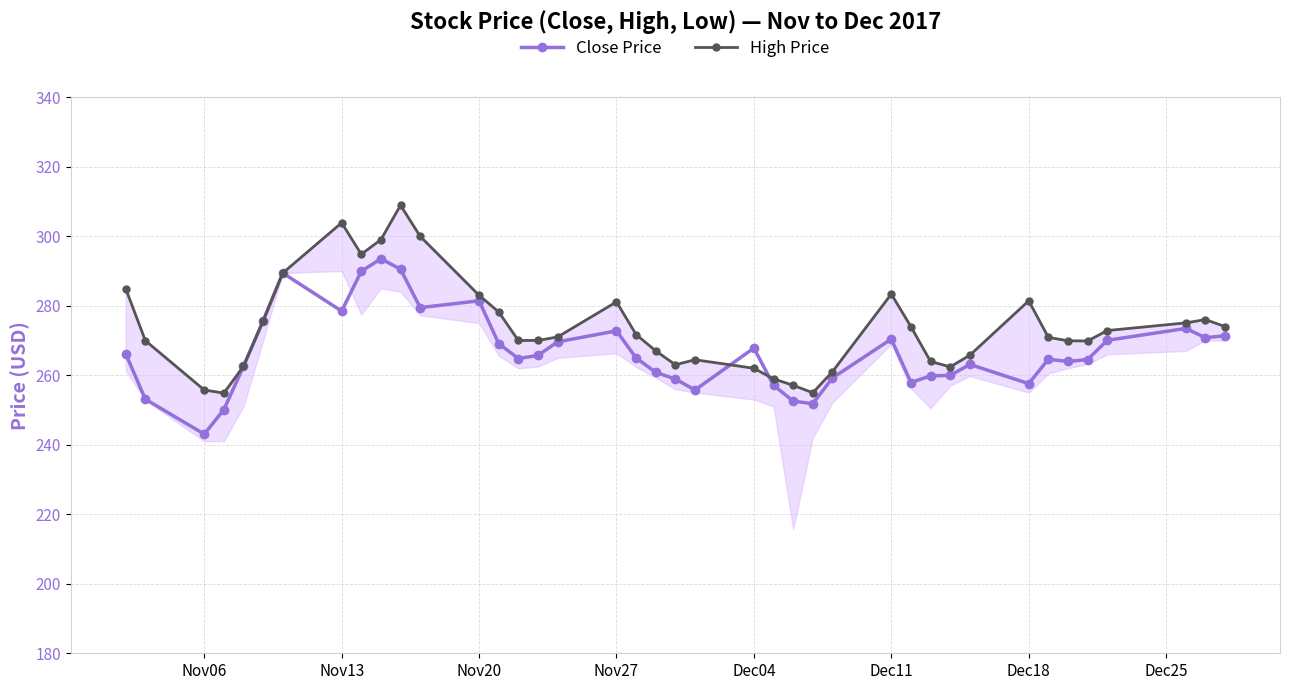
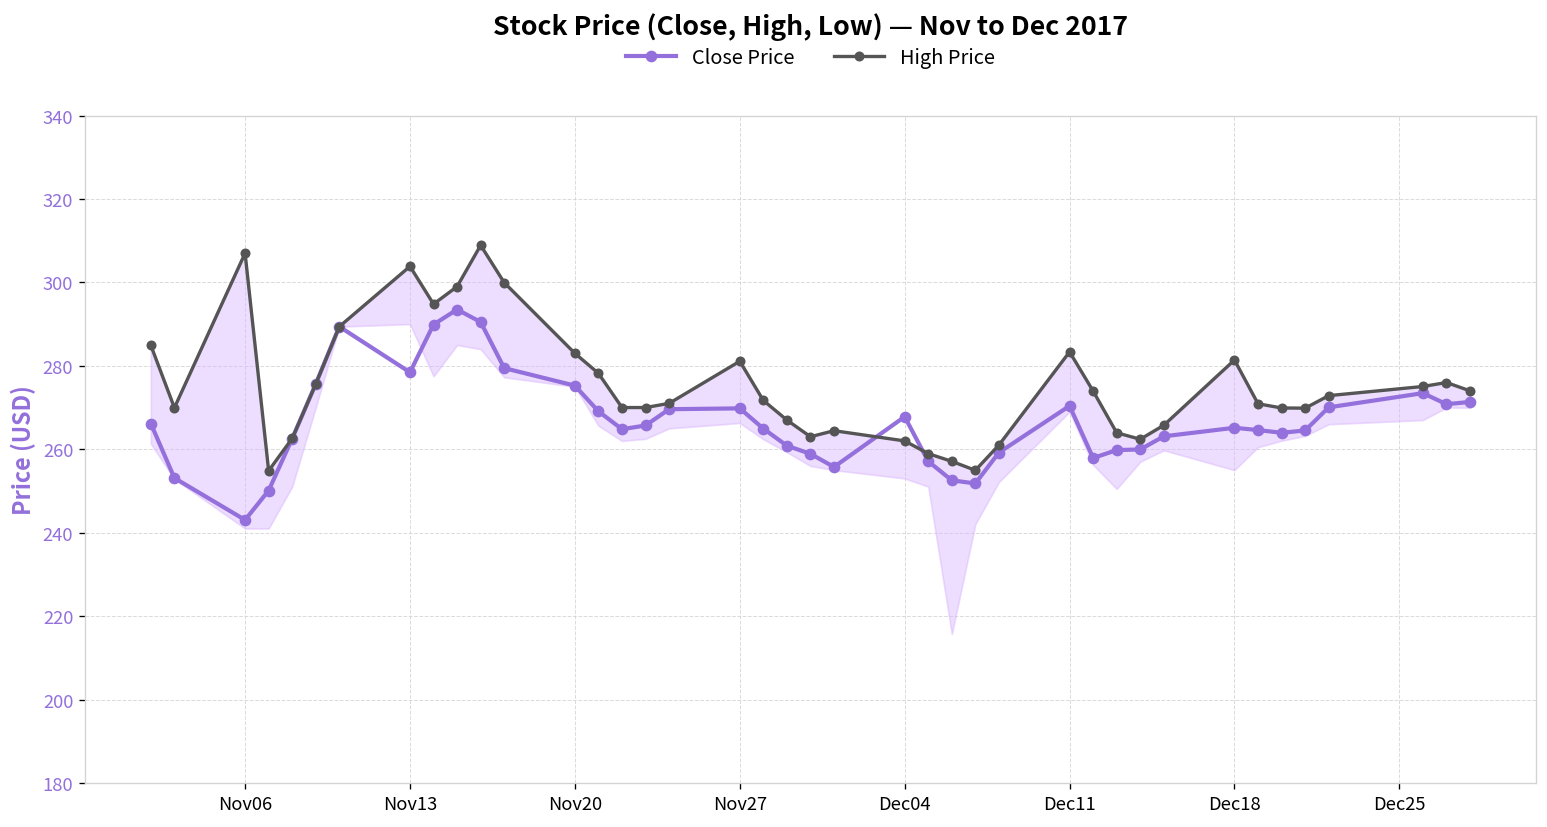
High Price, Nov06: 256 -> 307
Close Price, Nov20: 281 -> 275
Close Price, Nov27: 273 -> 270
Close Price, Dec18: 258 -> 265
